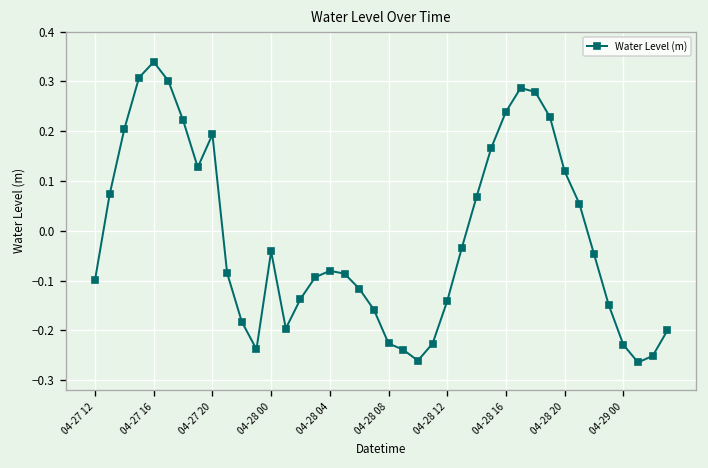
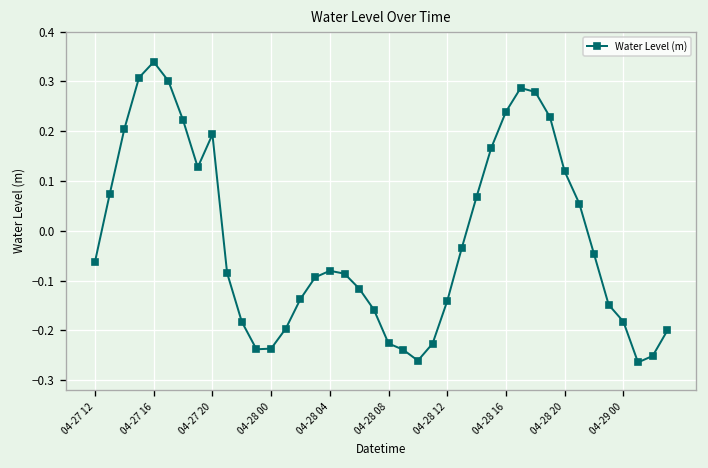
04-27 12: -0.10 -> -0.06
04-28 00: -0.04 -> -0.24
04-29 00: -0.23 -> -0.18
